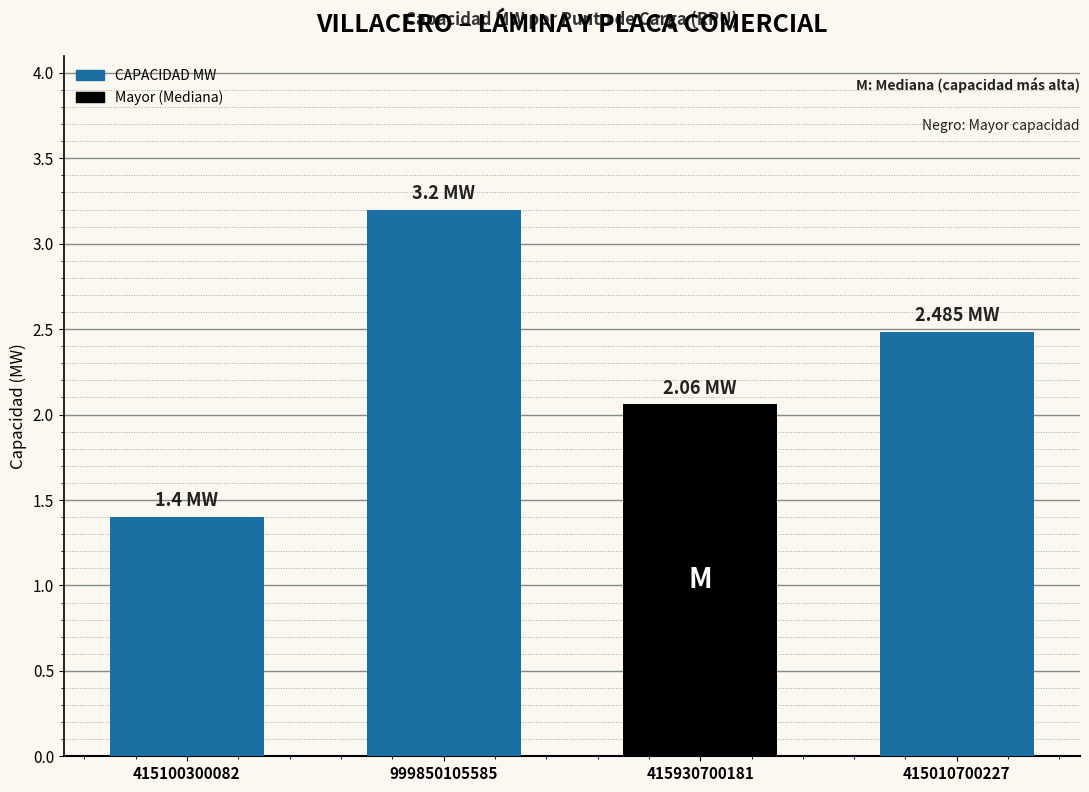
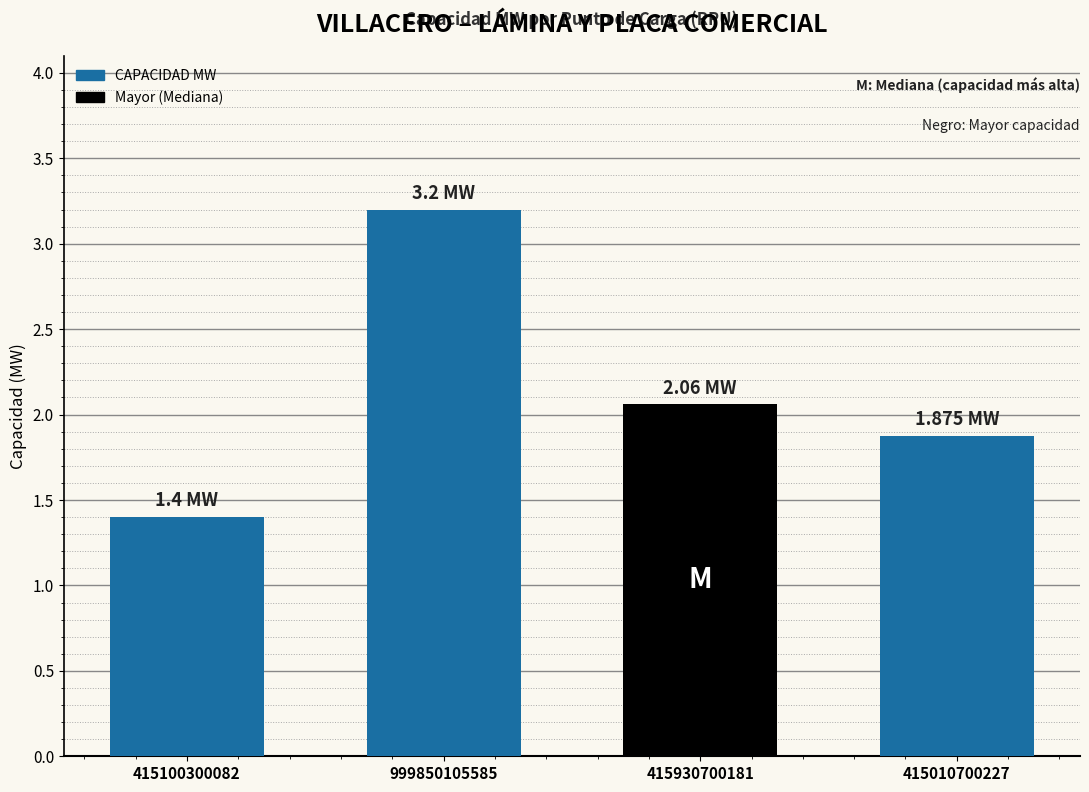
415010700227: 2.485 -> 1.875
